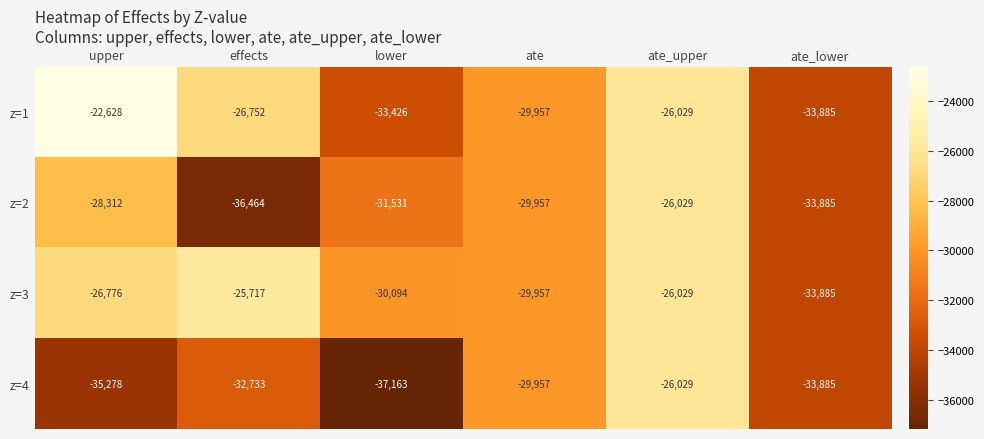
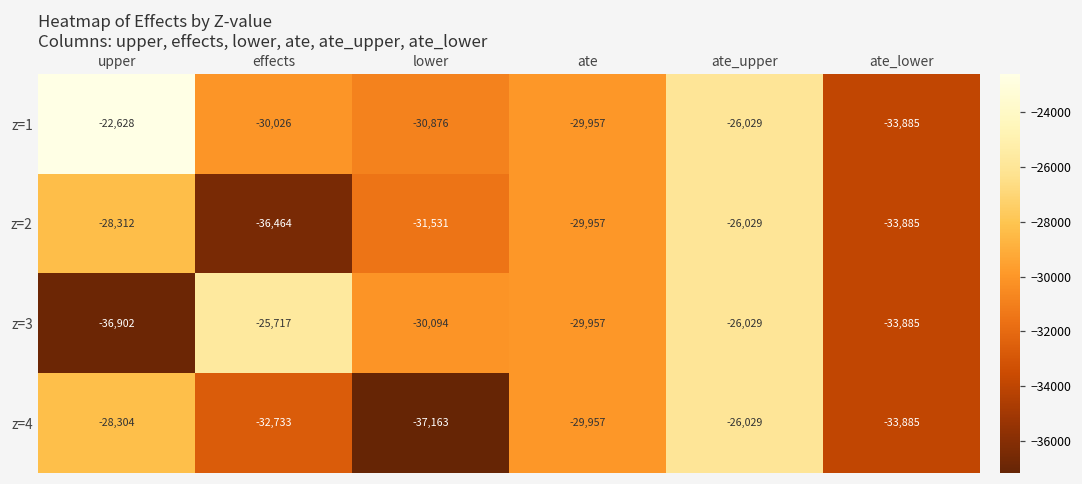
z=1, effects: -26,752 -> -30,026
z=1, lower: -33,426 -> -30,876
z=3, upper: -26,776 -> -36,902
z=4, upper: -35,278 -> -28,304
